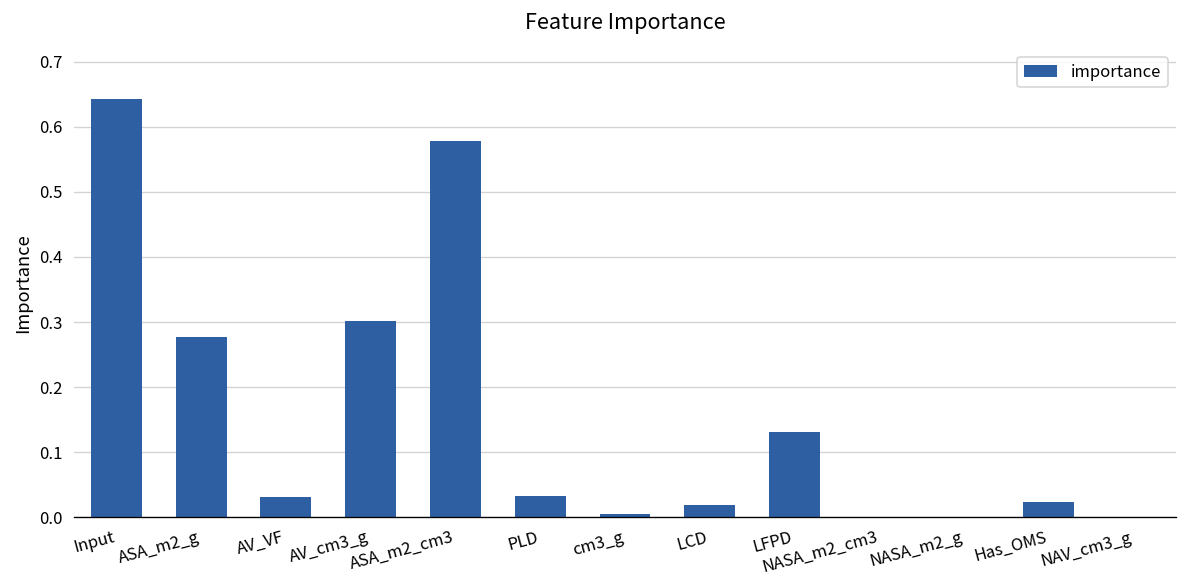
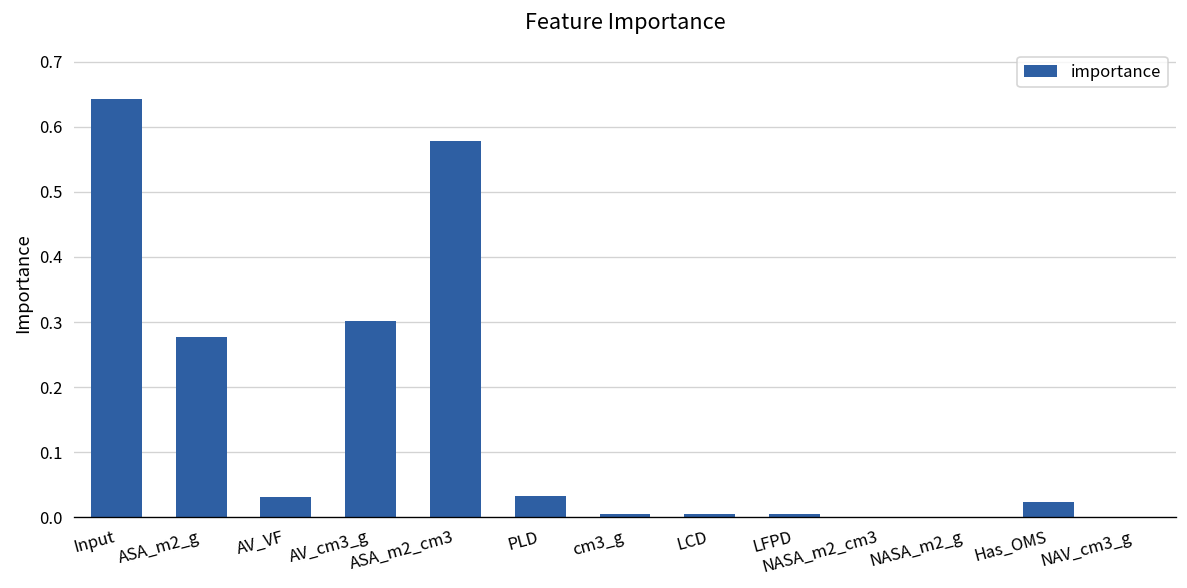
LCD: 0.02 -> 0.00
LFPD: 0.13 -> 0.00
